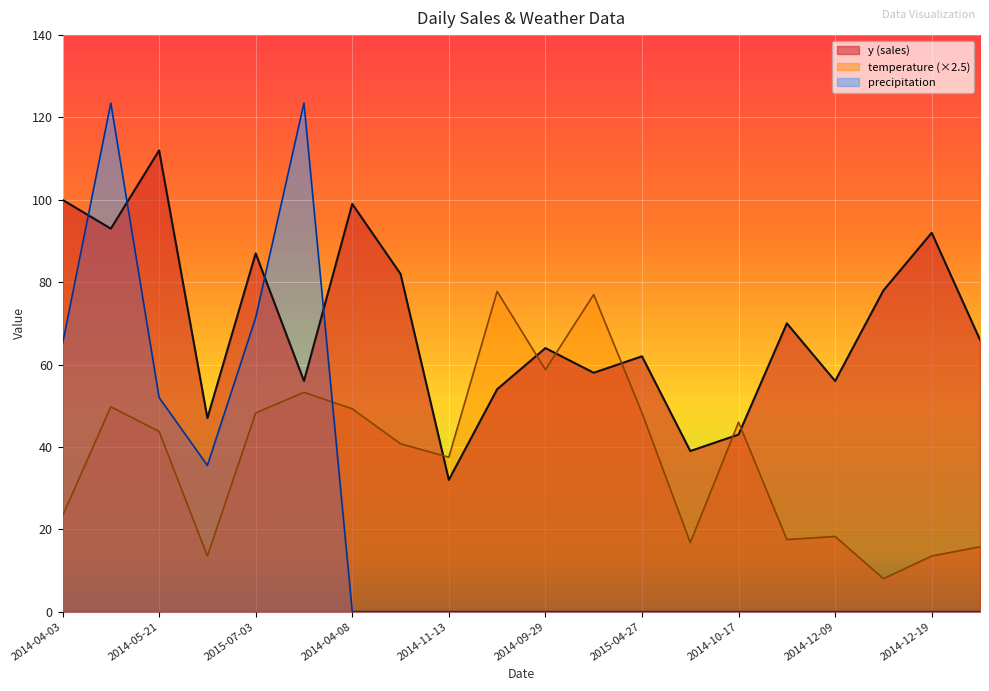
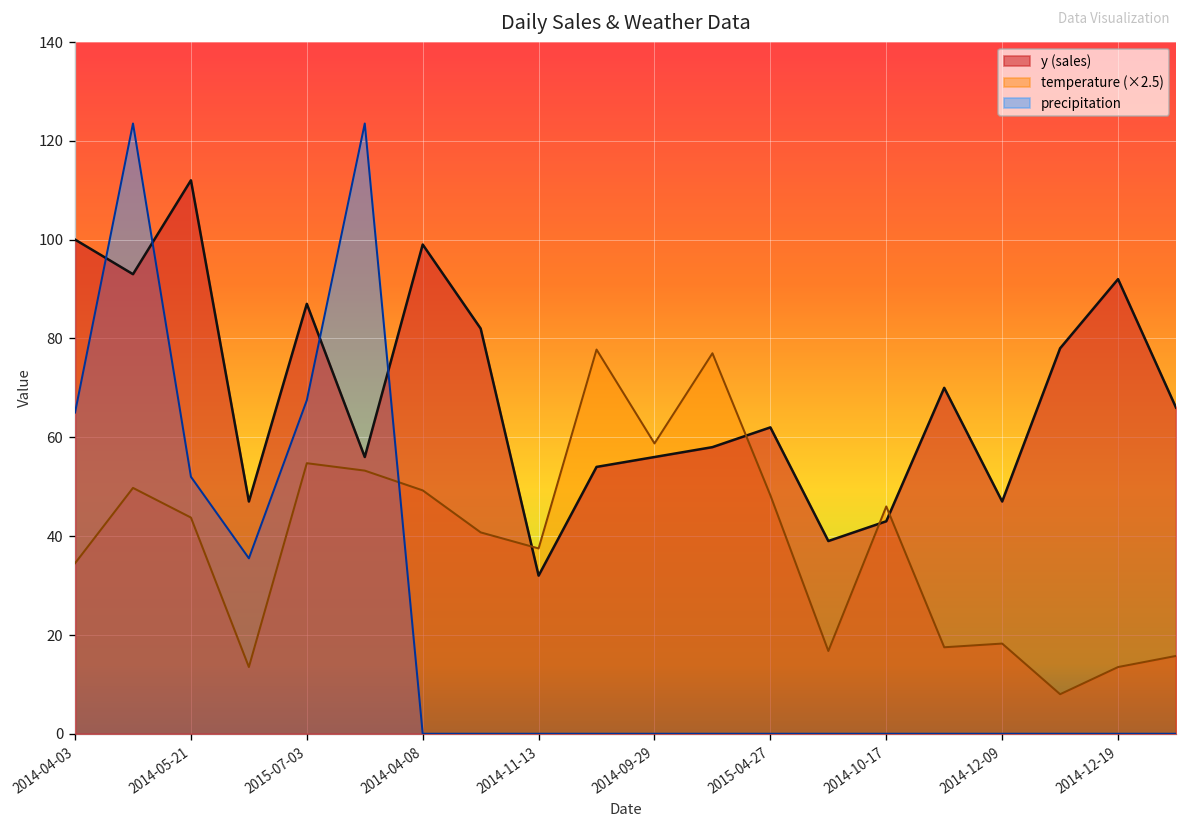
temperature (×2.5), 2014-04-03: 23 -> 35
temperature (×2.5), 2015-07-03: 48 -> 55
precipitation, 2015-07-03: 71 -> 68
y (sales), 2014-09-29: 64 -> 56
y (sales), 2014-12-09: 56 -> 47
